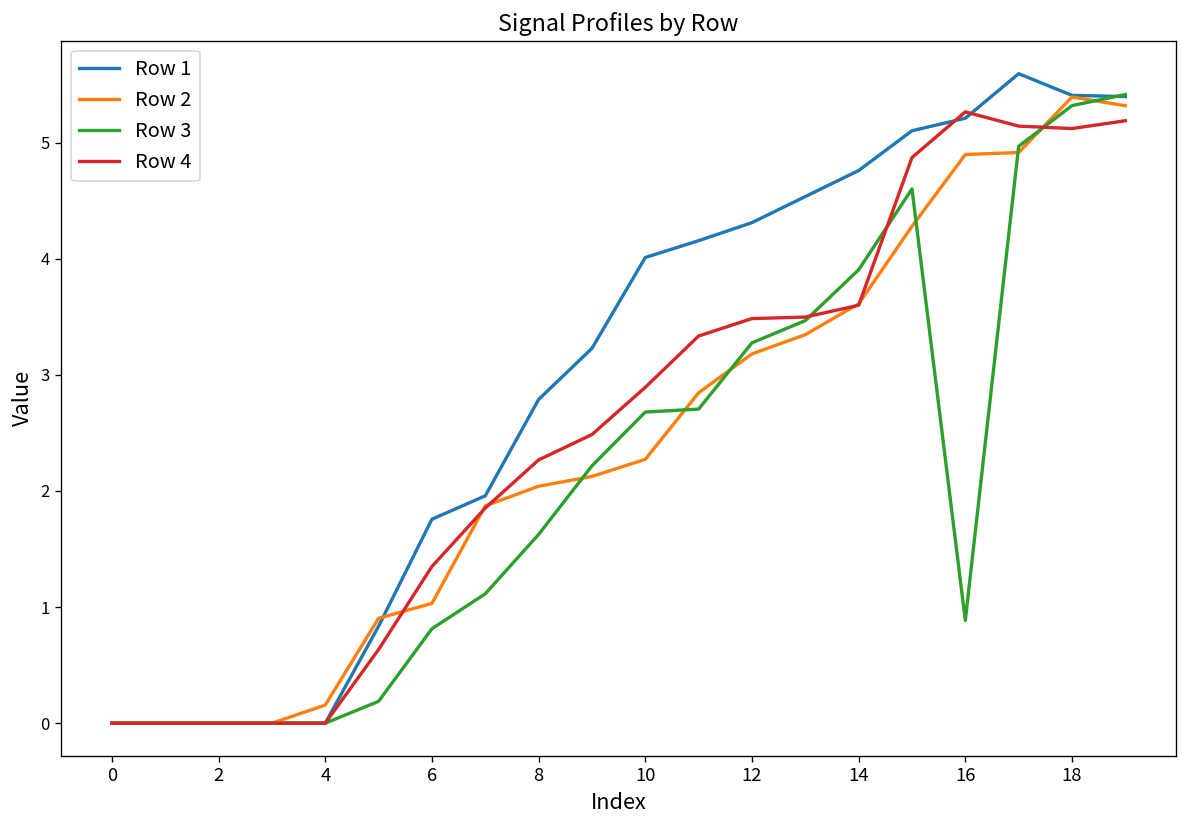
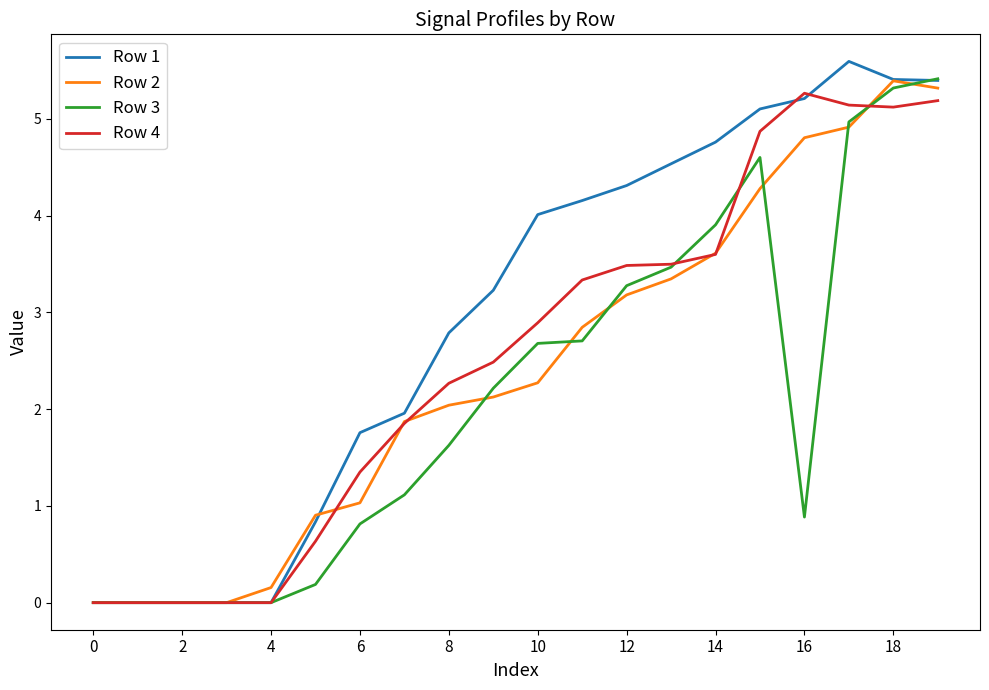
Row 2, 16: 4.9 -> 4.8
